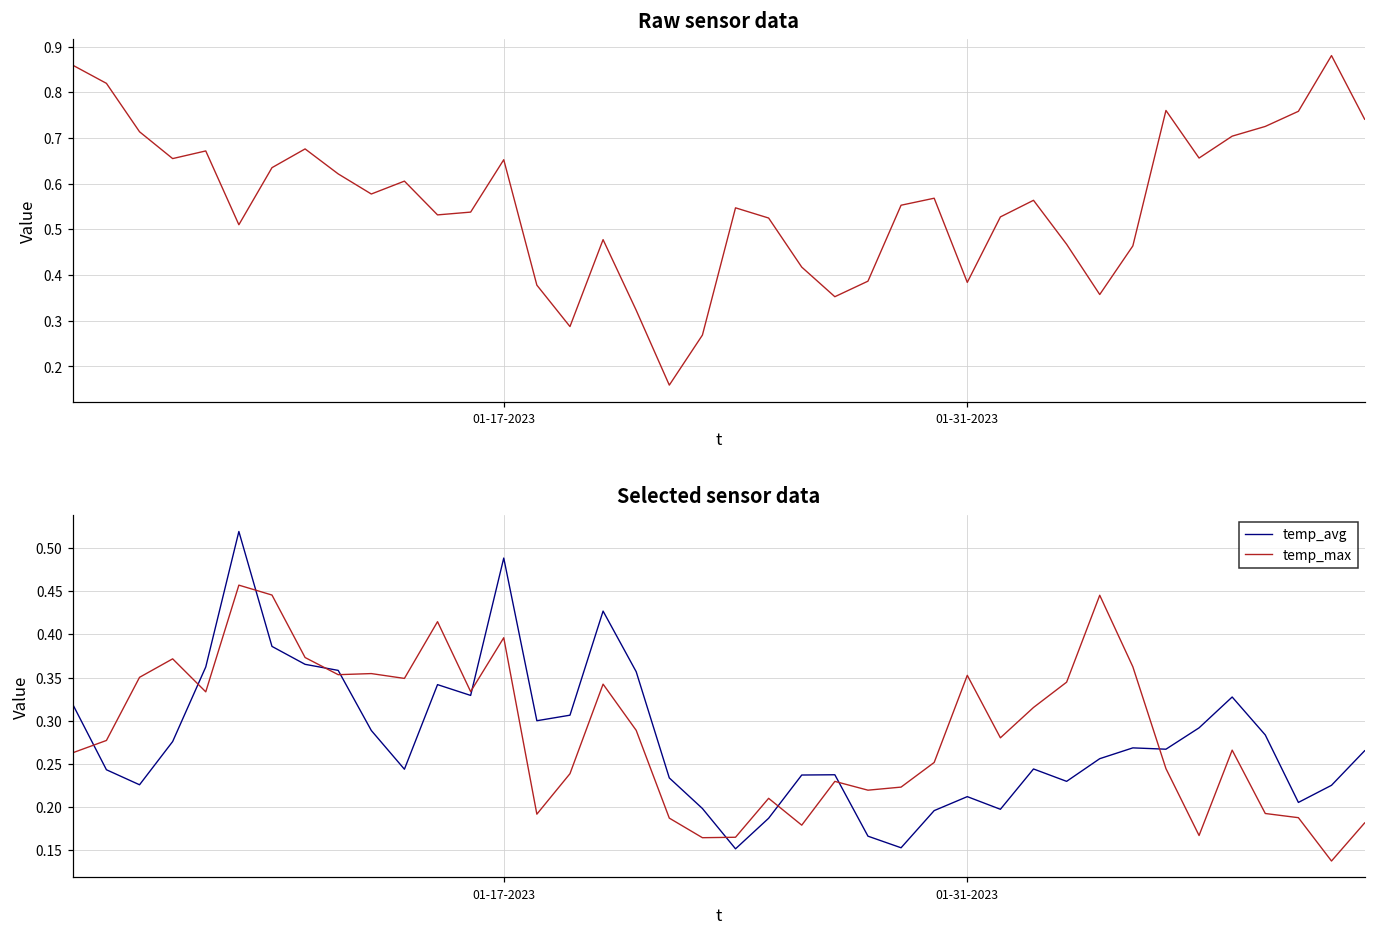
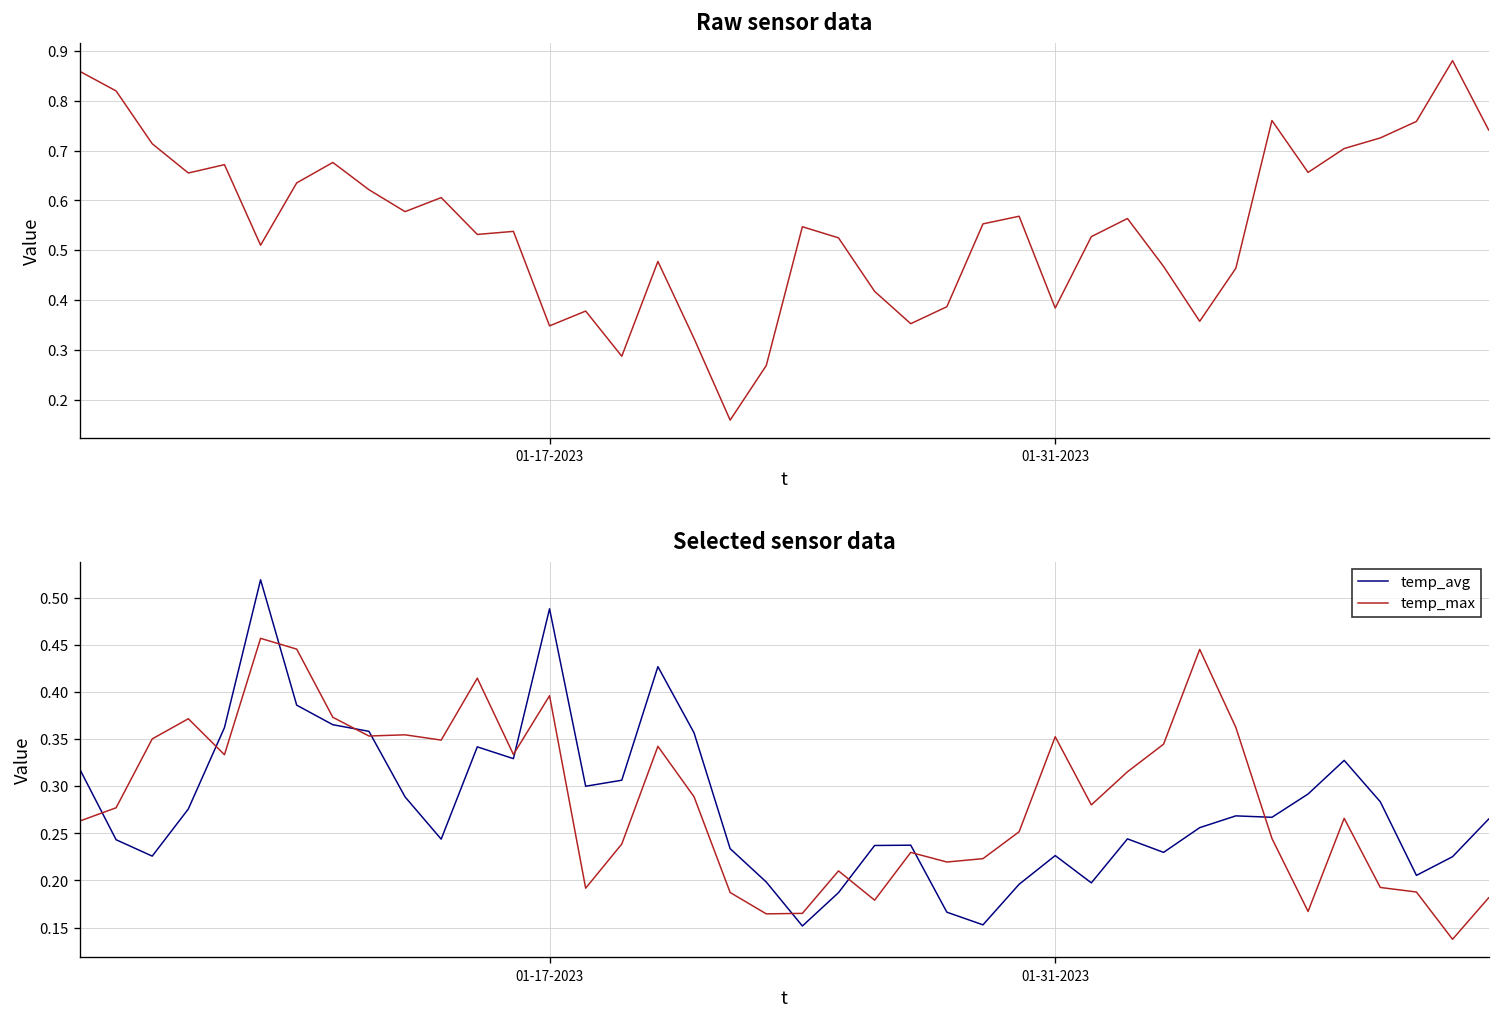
Raw sensor data, 01-17-2023: 0.65 -> 0.35
Selected sensor data, temp_avg, 01-31-2023: 0.21 -> 0.23
